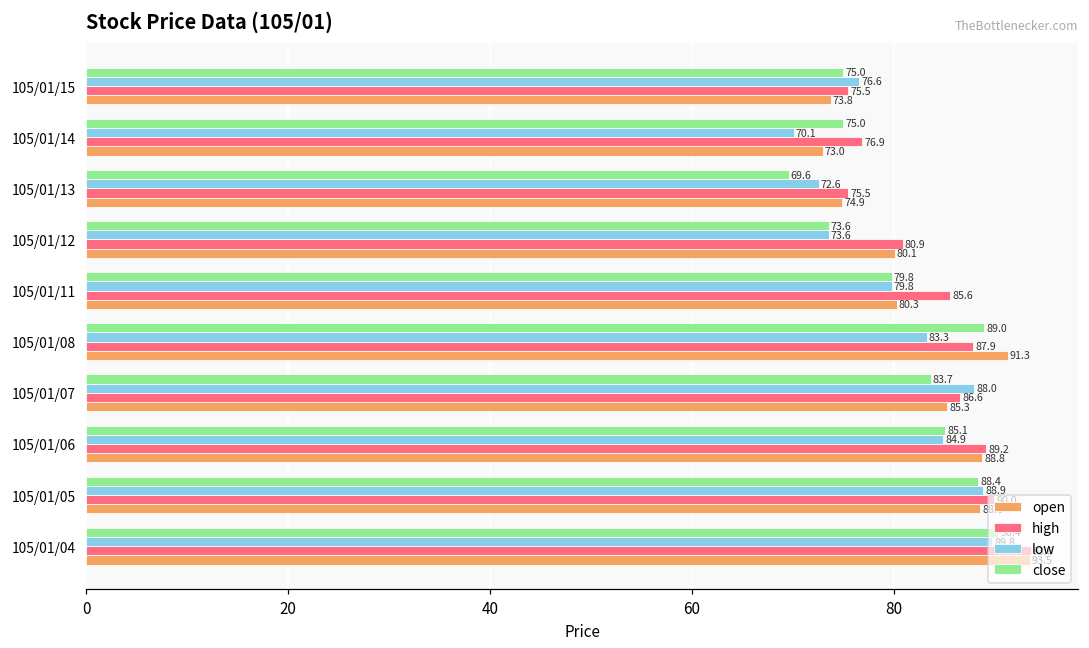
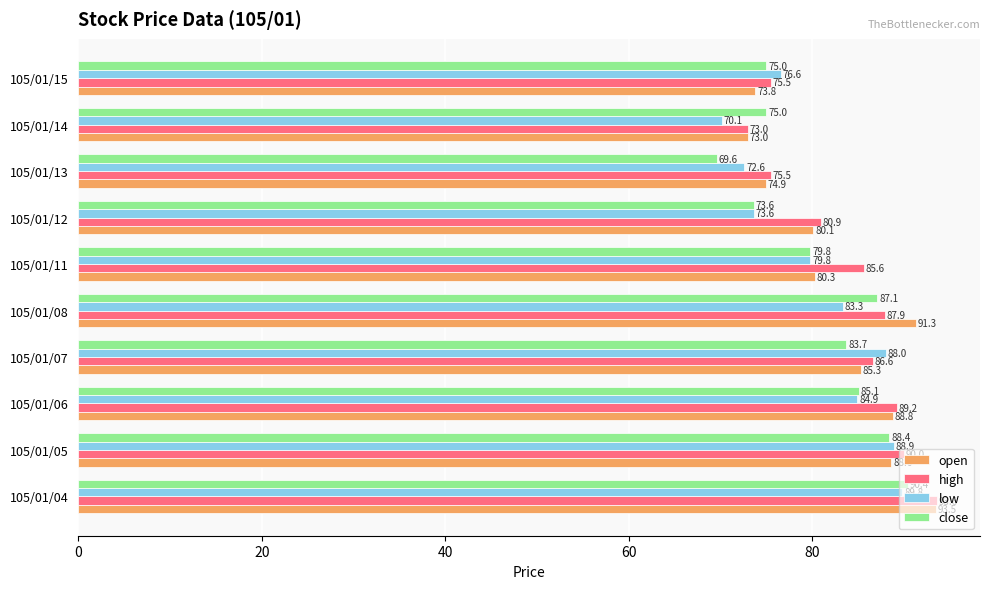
high, 105/01/14: 76.9 -> 73.0
close, 105/01/08: 89.0 -> 87.1
